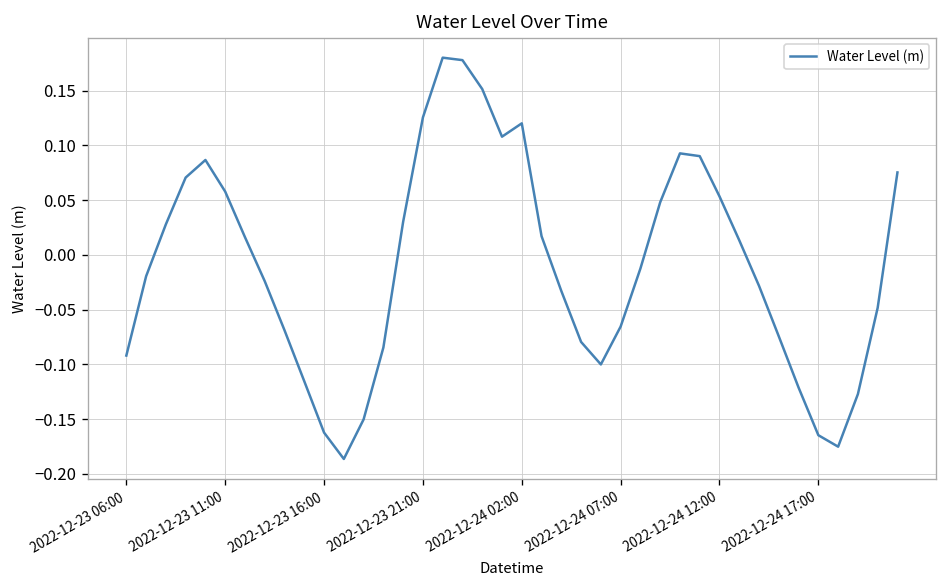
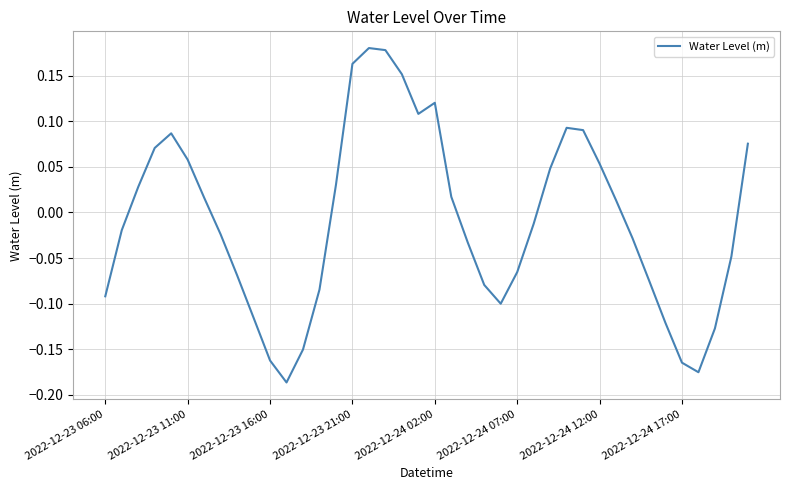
2022-12-23 21:00: 0.13 -> 0.16
